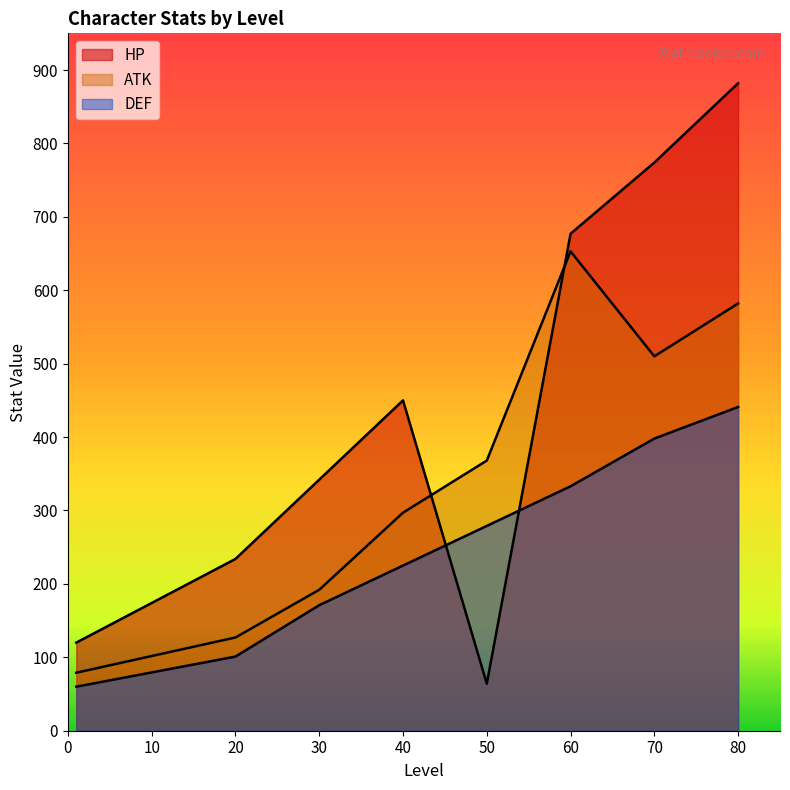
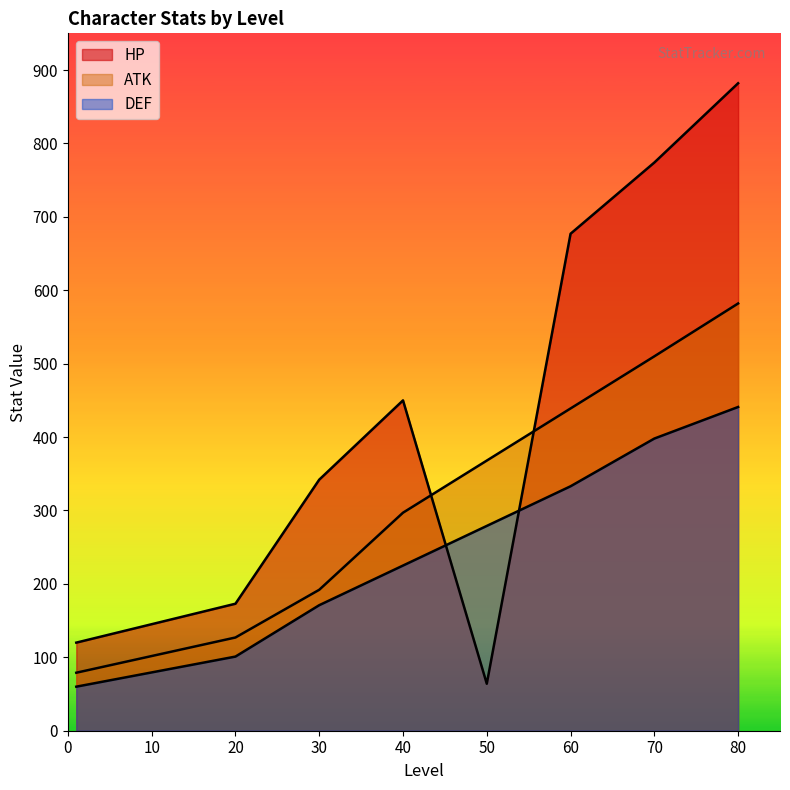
HP, 20: 230 -> 170
ATK, 60: 650 -> 440
